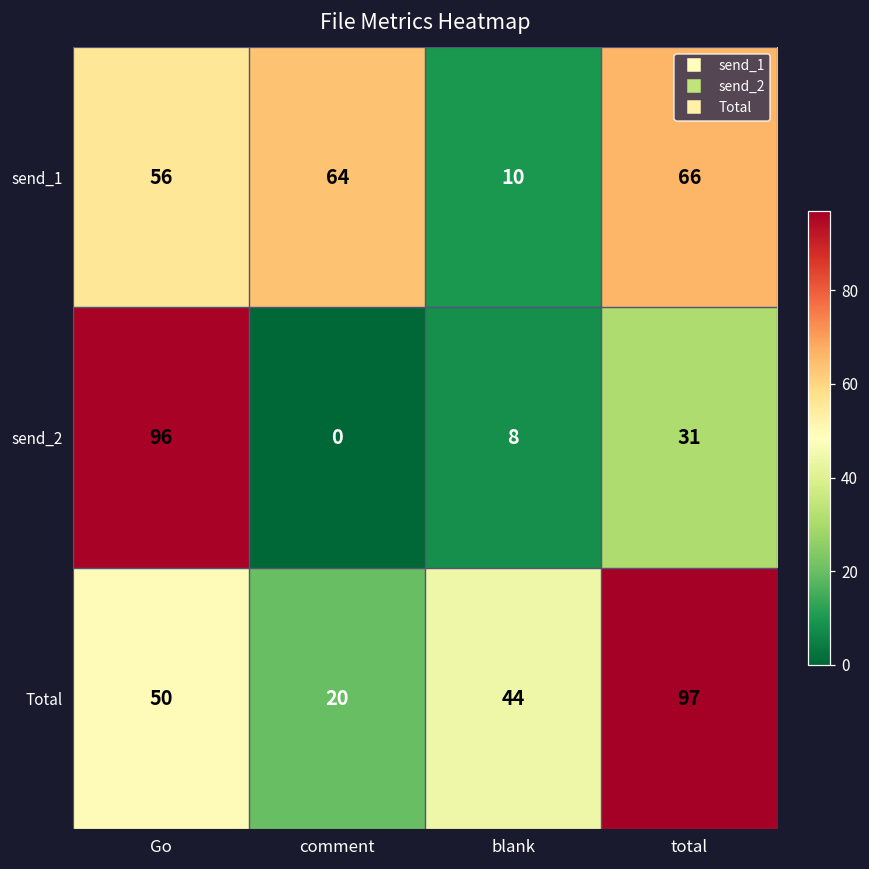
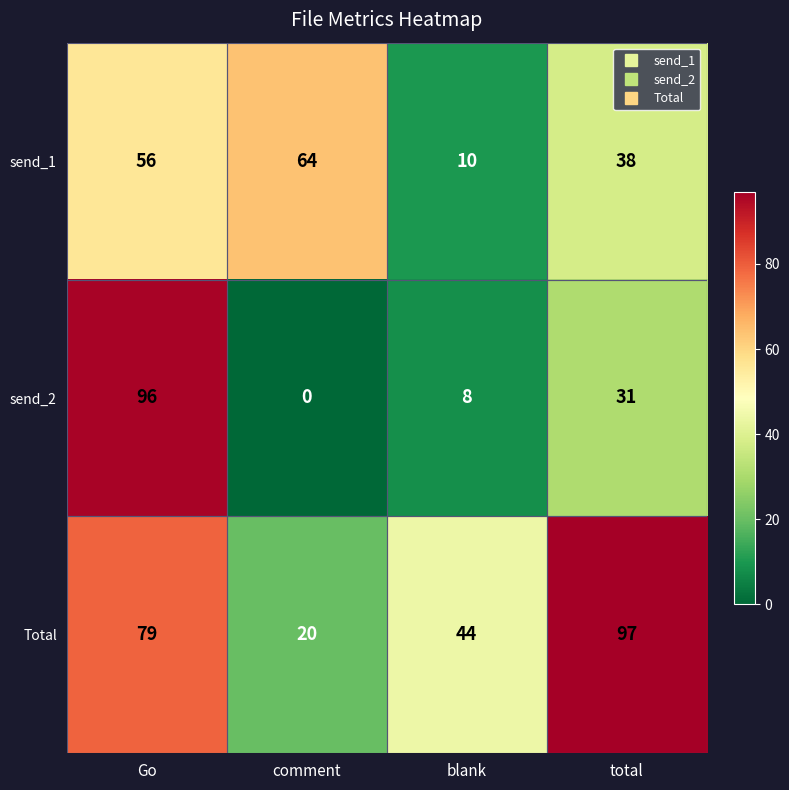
send_1, total: 66 -> 38
Total, Go: 50 -> 79
